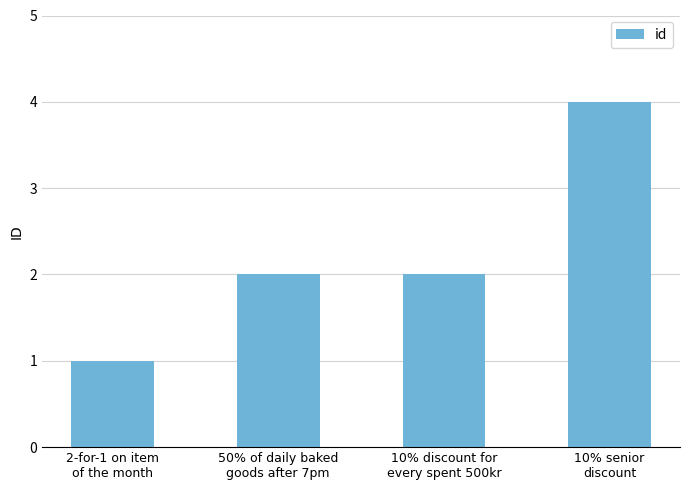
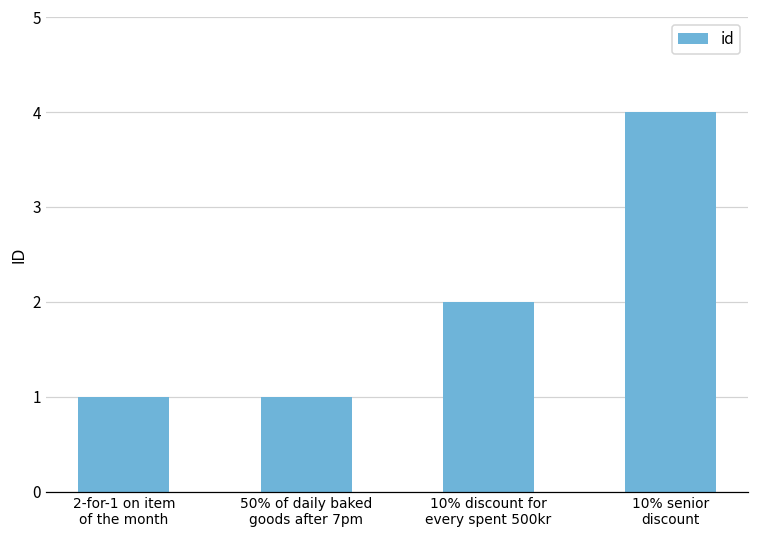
50% of daily baked goods after 7pm: 2 -> 1
